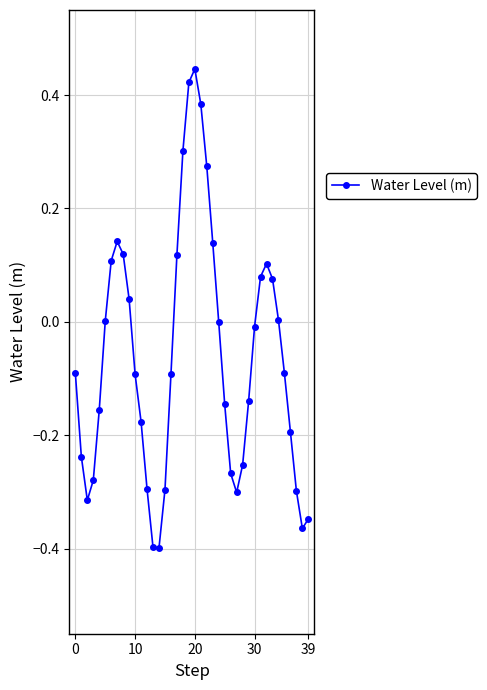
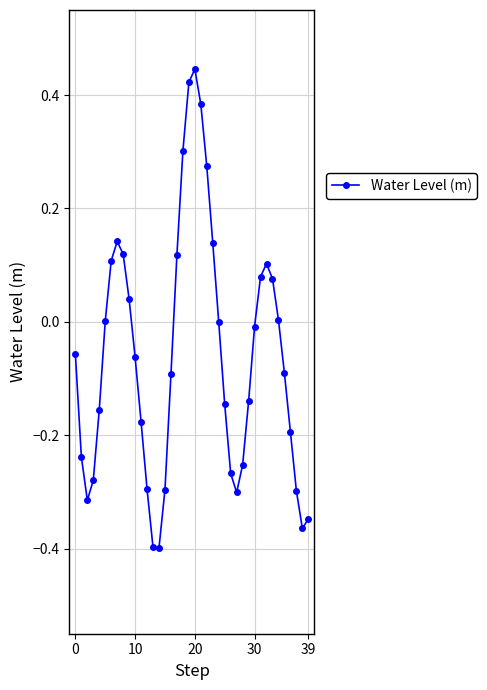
0: -0.09 -> -0.06
10: -0.09 -> -0.06
